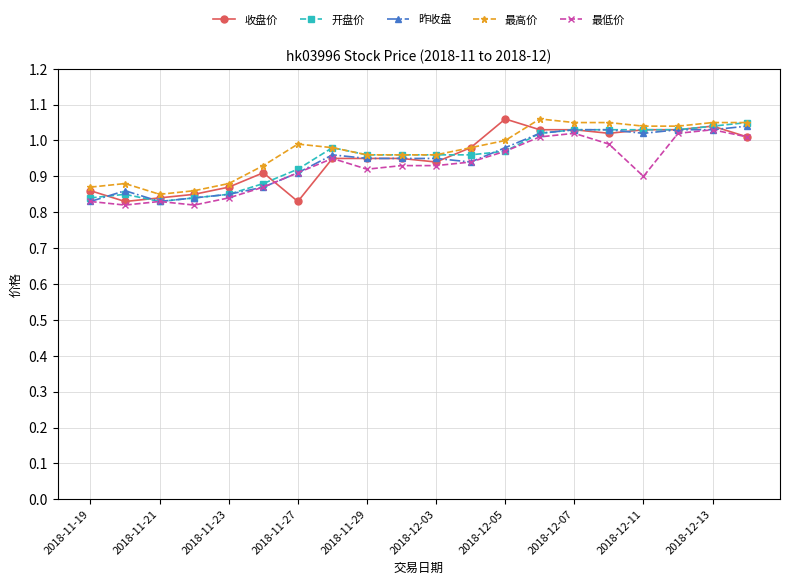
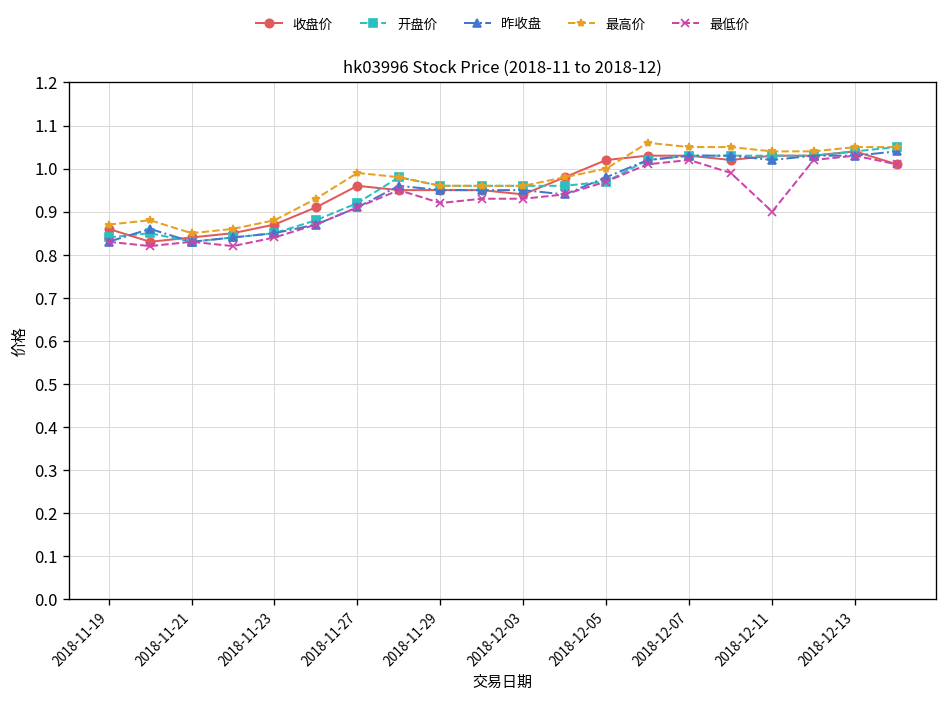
收盘价, 2018-11-27: 0.83 -> 0.96
收盘价, 2018-12-05: 1.06 -> 1.02
